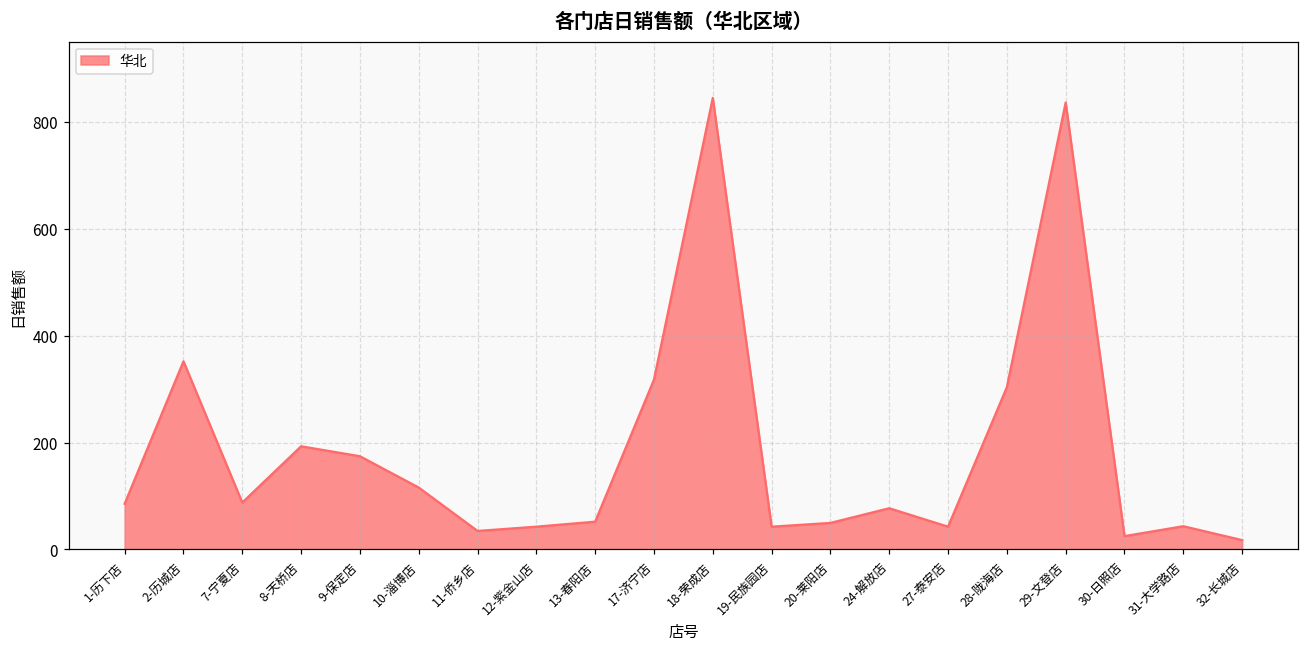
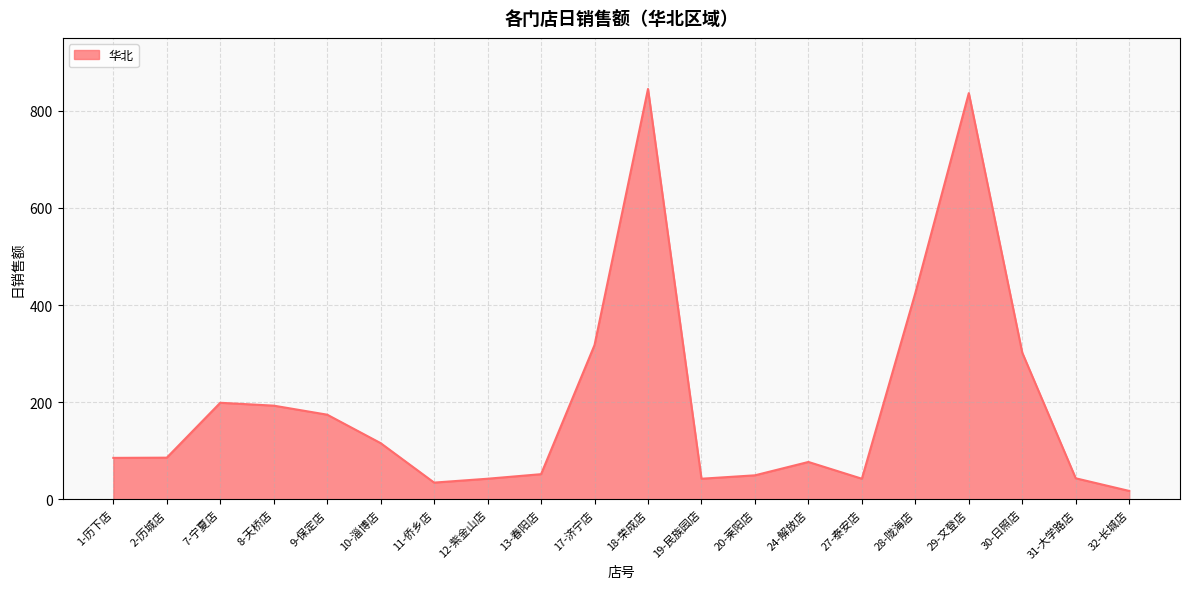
2-历城店: 350 -> 90
7-宁夏店: 90 -> 200
28-陇海店: 300 -> 420
30-日照店: 20 -> 300
